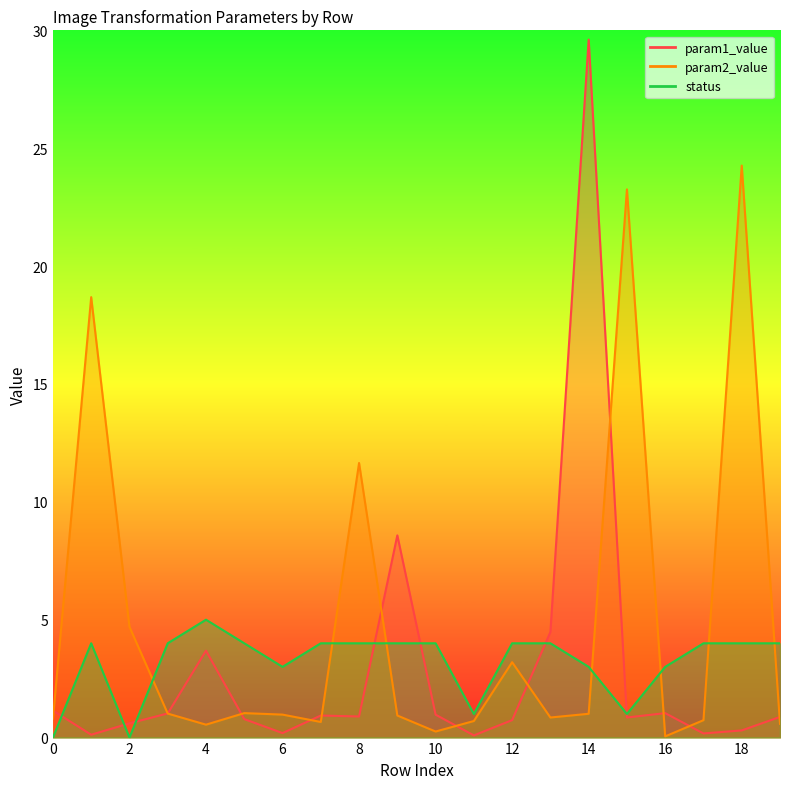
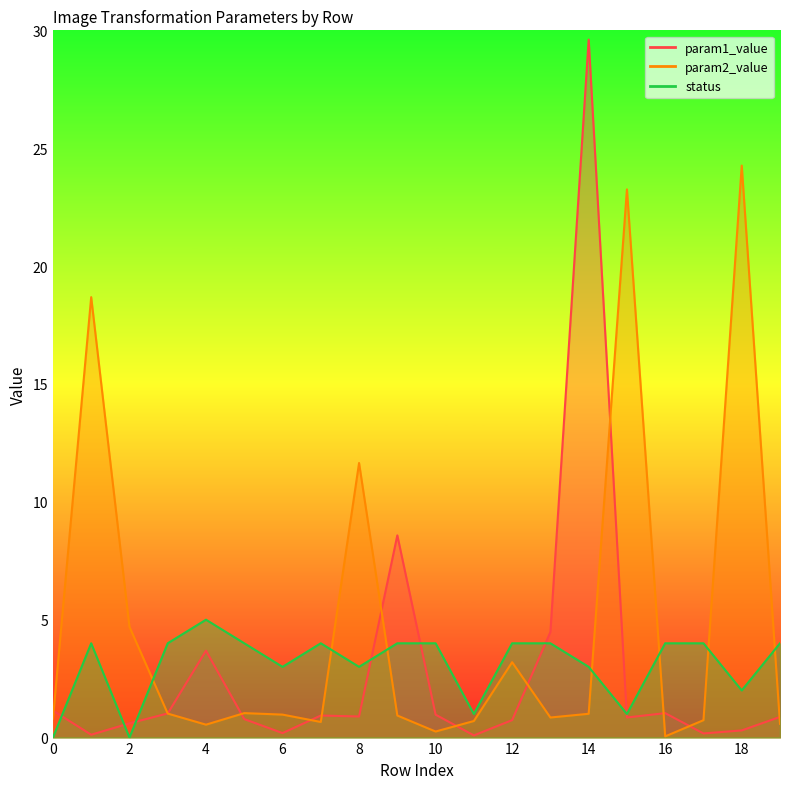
status, 8: 4 -> 3
status, 16: 3 -> 4
status, 18: 4 -> 2
